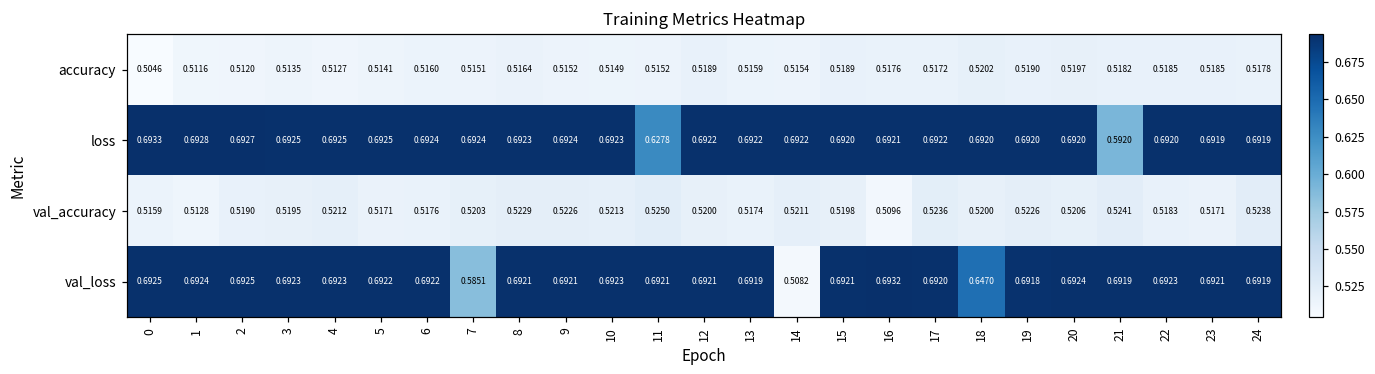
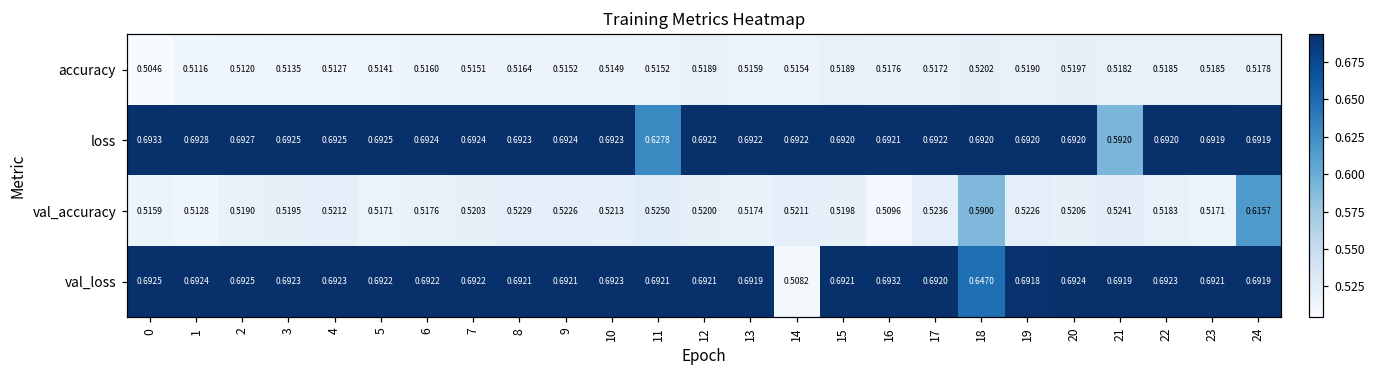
val_accuracy, 18: 0.5200 -> 0.5900
val_accuracy, 24: 0.5238 -> 0.6157
val_loss, 7: 0.5851 -> 0.6922
